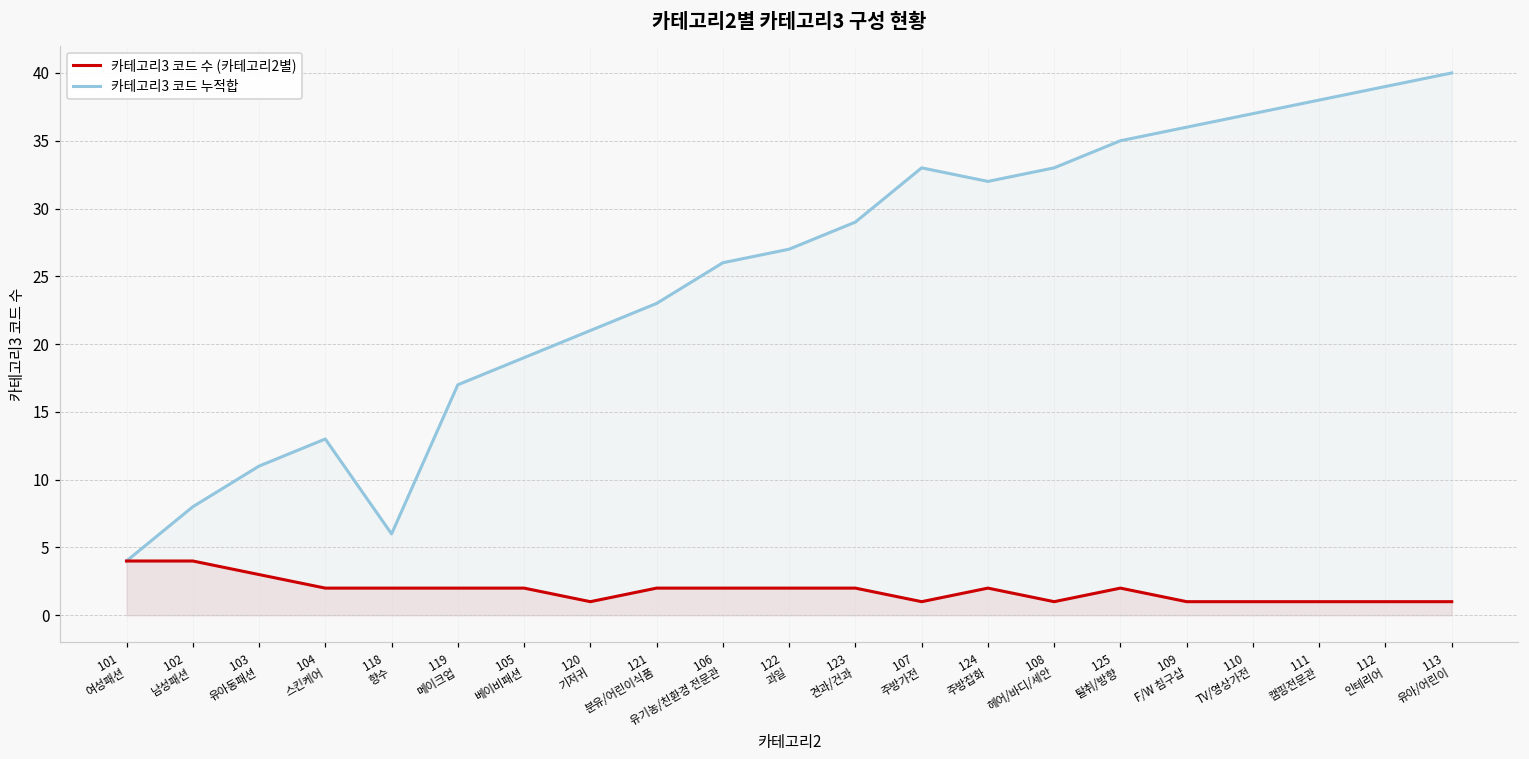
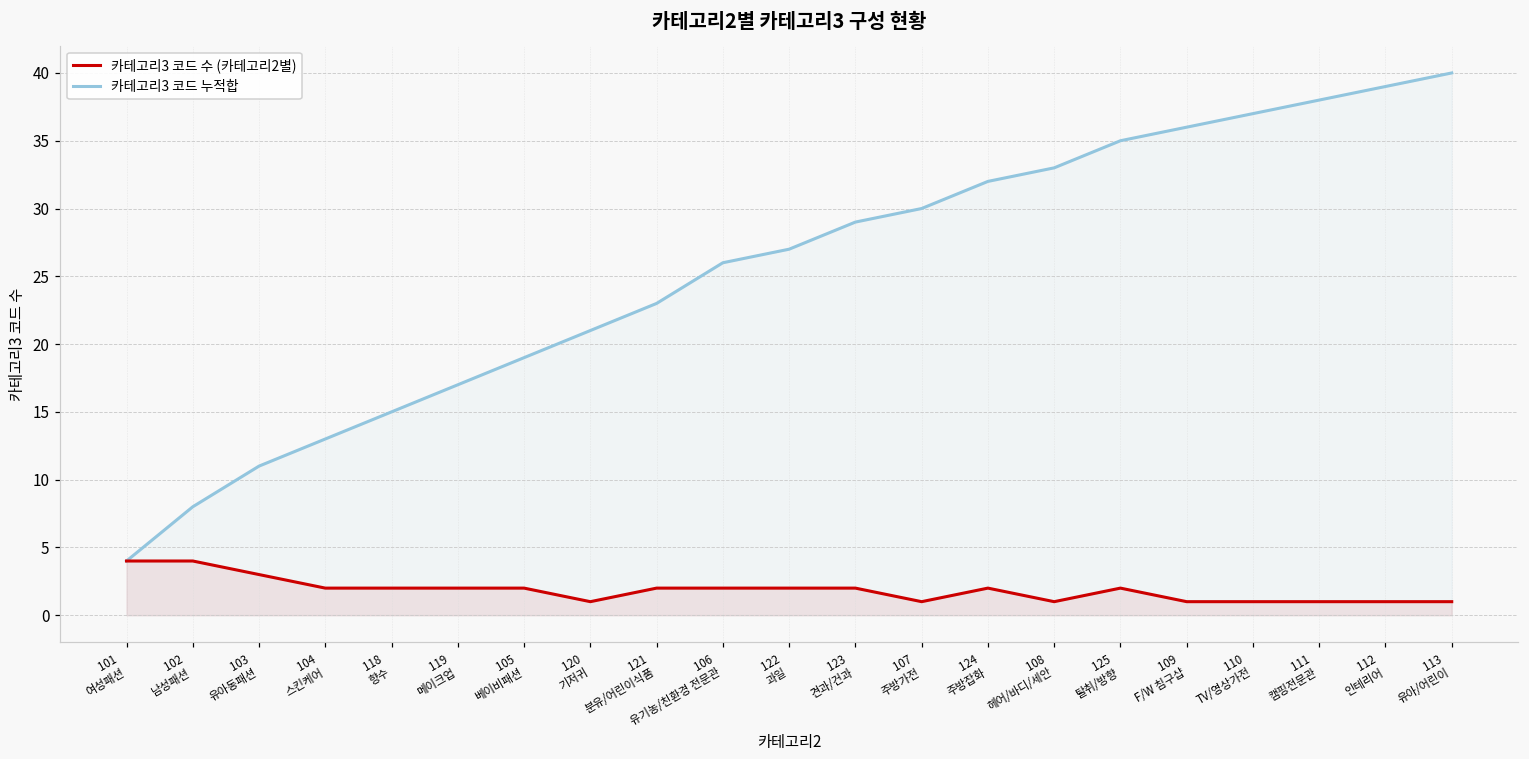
카테고리3 코드 누적합, 118 향수: 6 -> 15
카테고리3 코드 누적합, 107 주방가전: 33 -> 30
